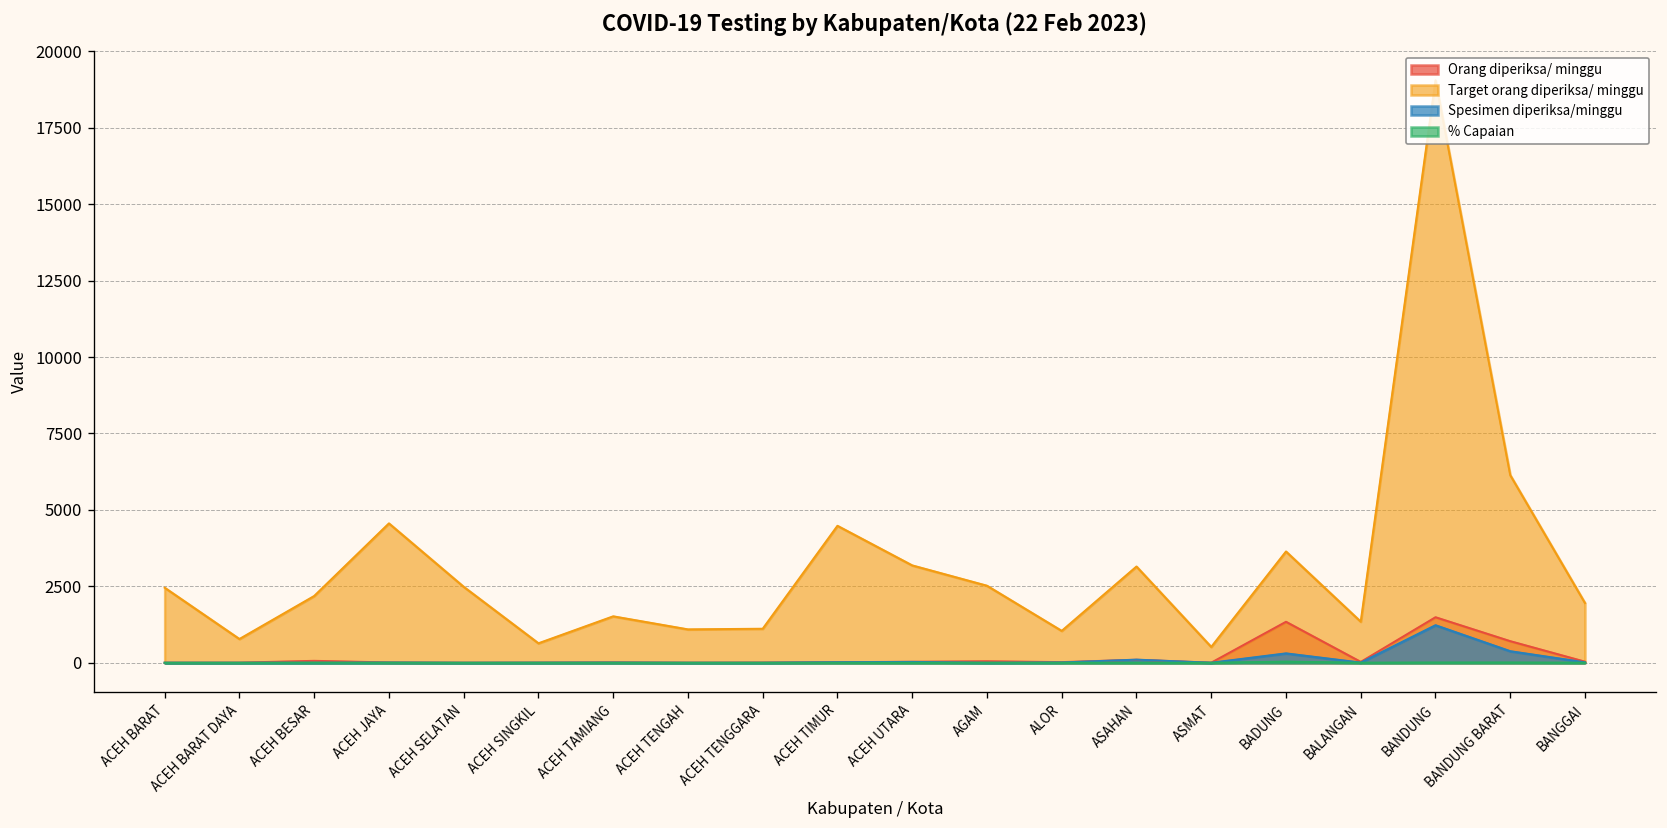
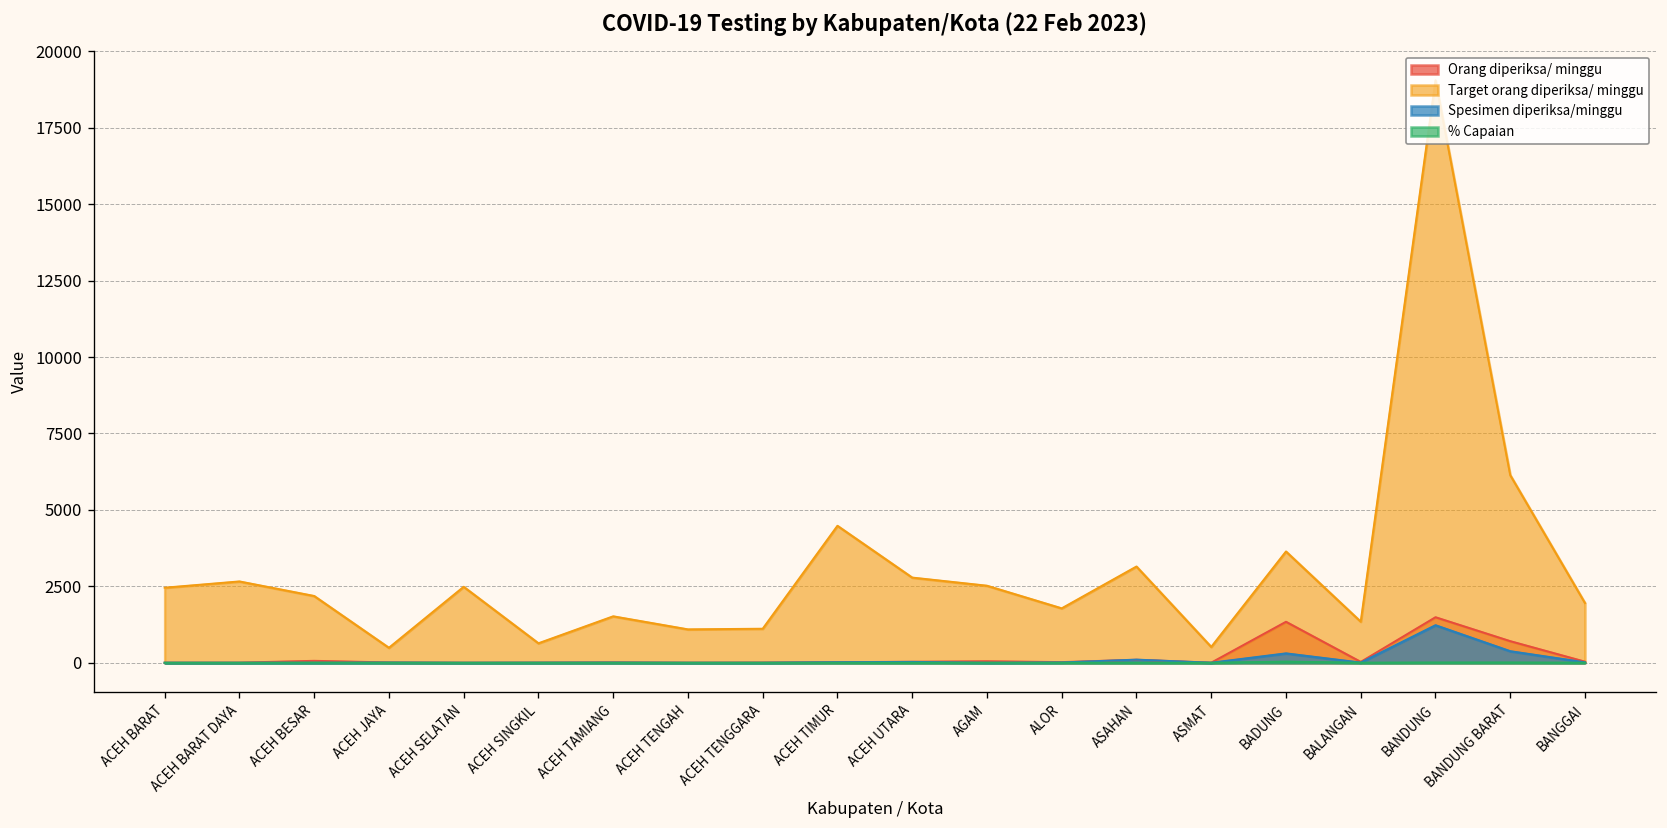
Target orang diperiksa/ minggu, ACEH BARAT DAYA: 800 -> 2700
Target orang diperiksa/ minggu, ACEH JAYA: 4600 -> 500
Target orang diperiksa/ minggu, ACEH UTARA: 3200 -> 2800
Target orang diperiksa/ minggu, ALOR: 1000 -> 1800
